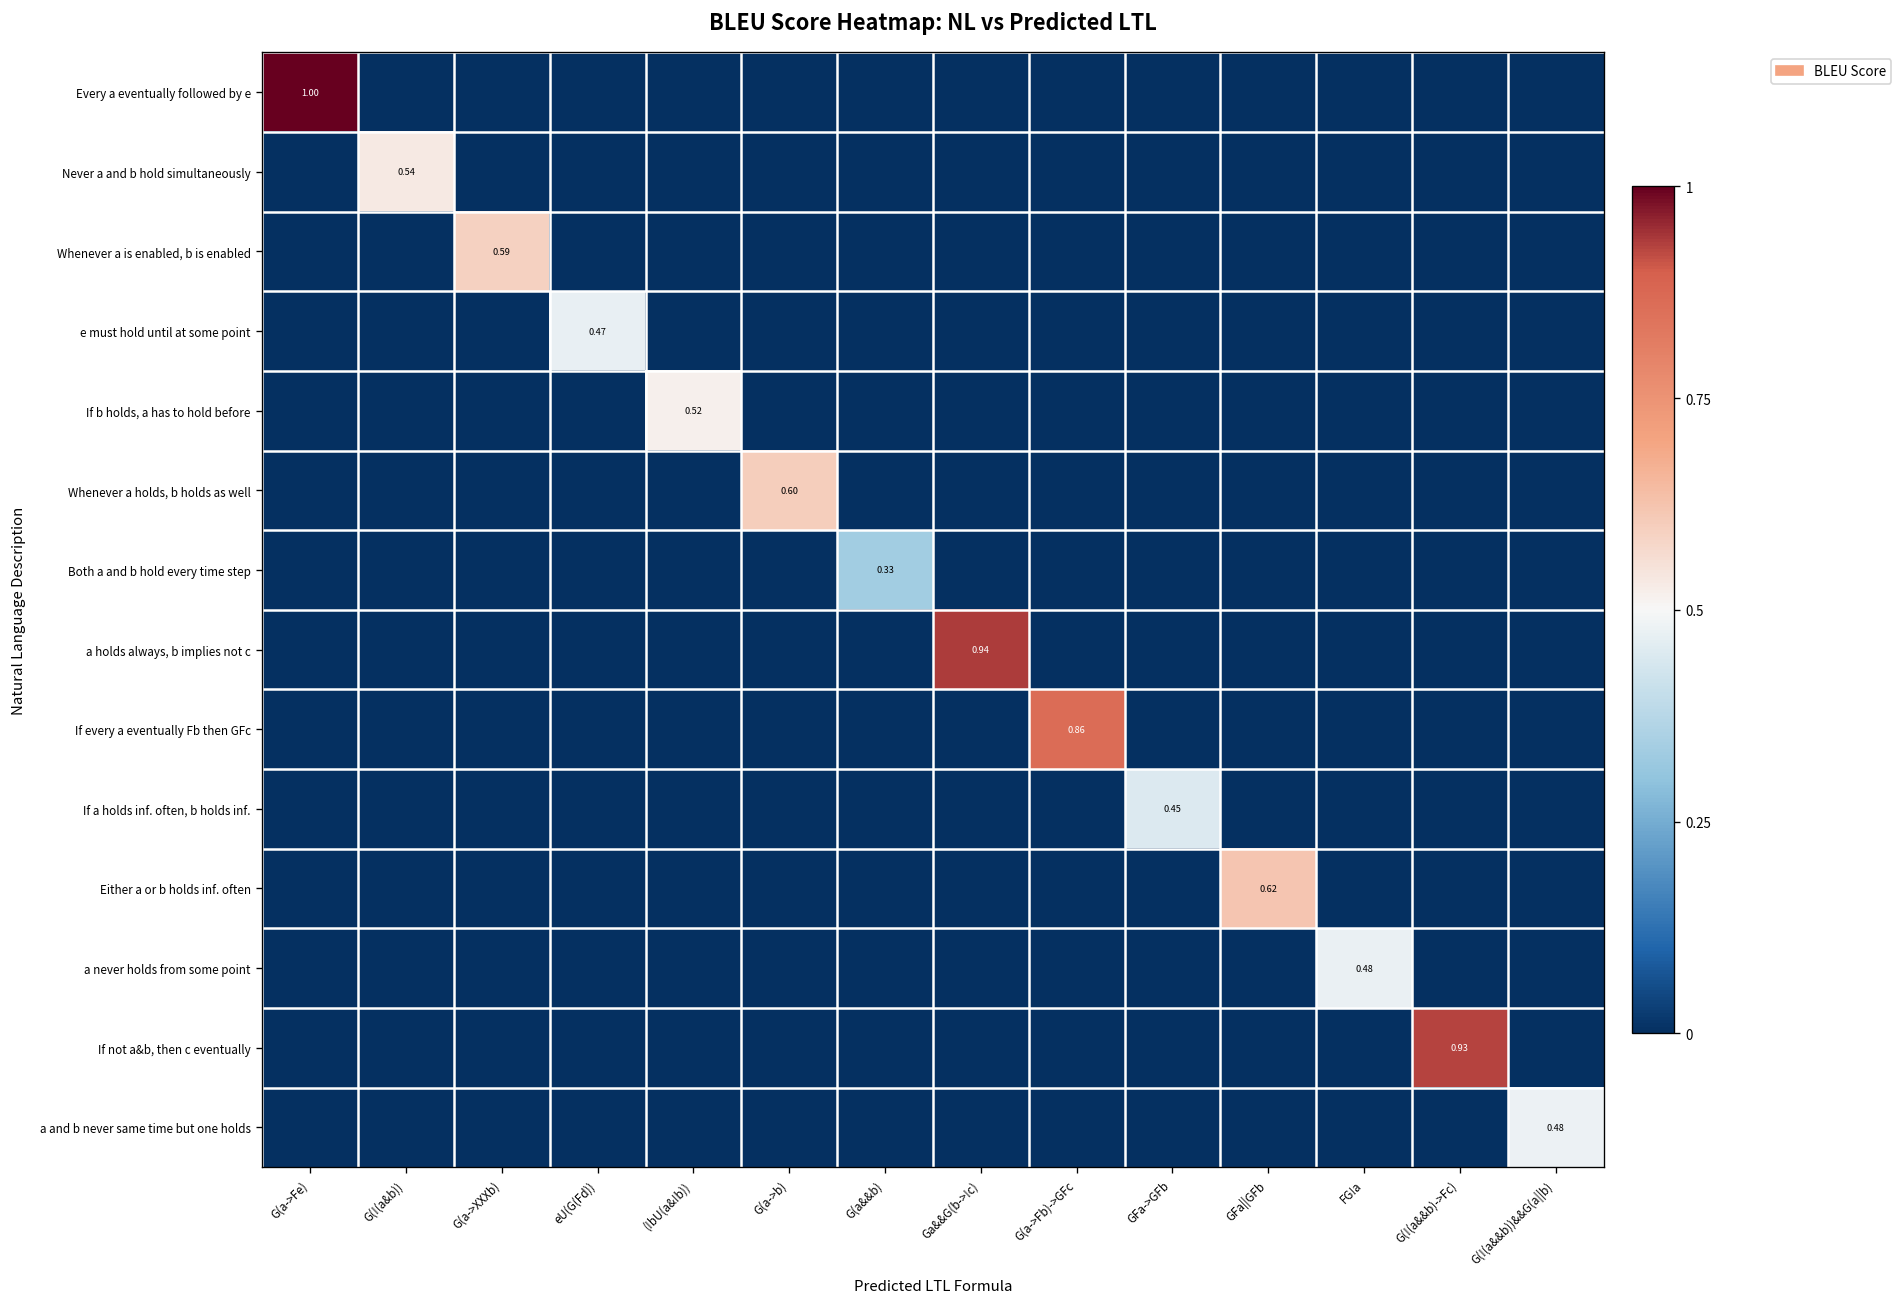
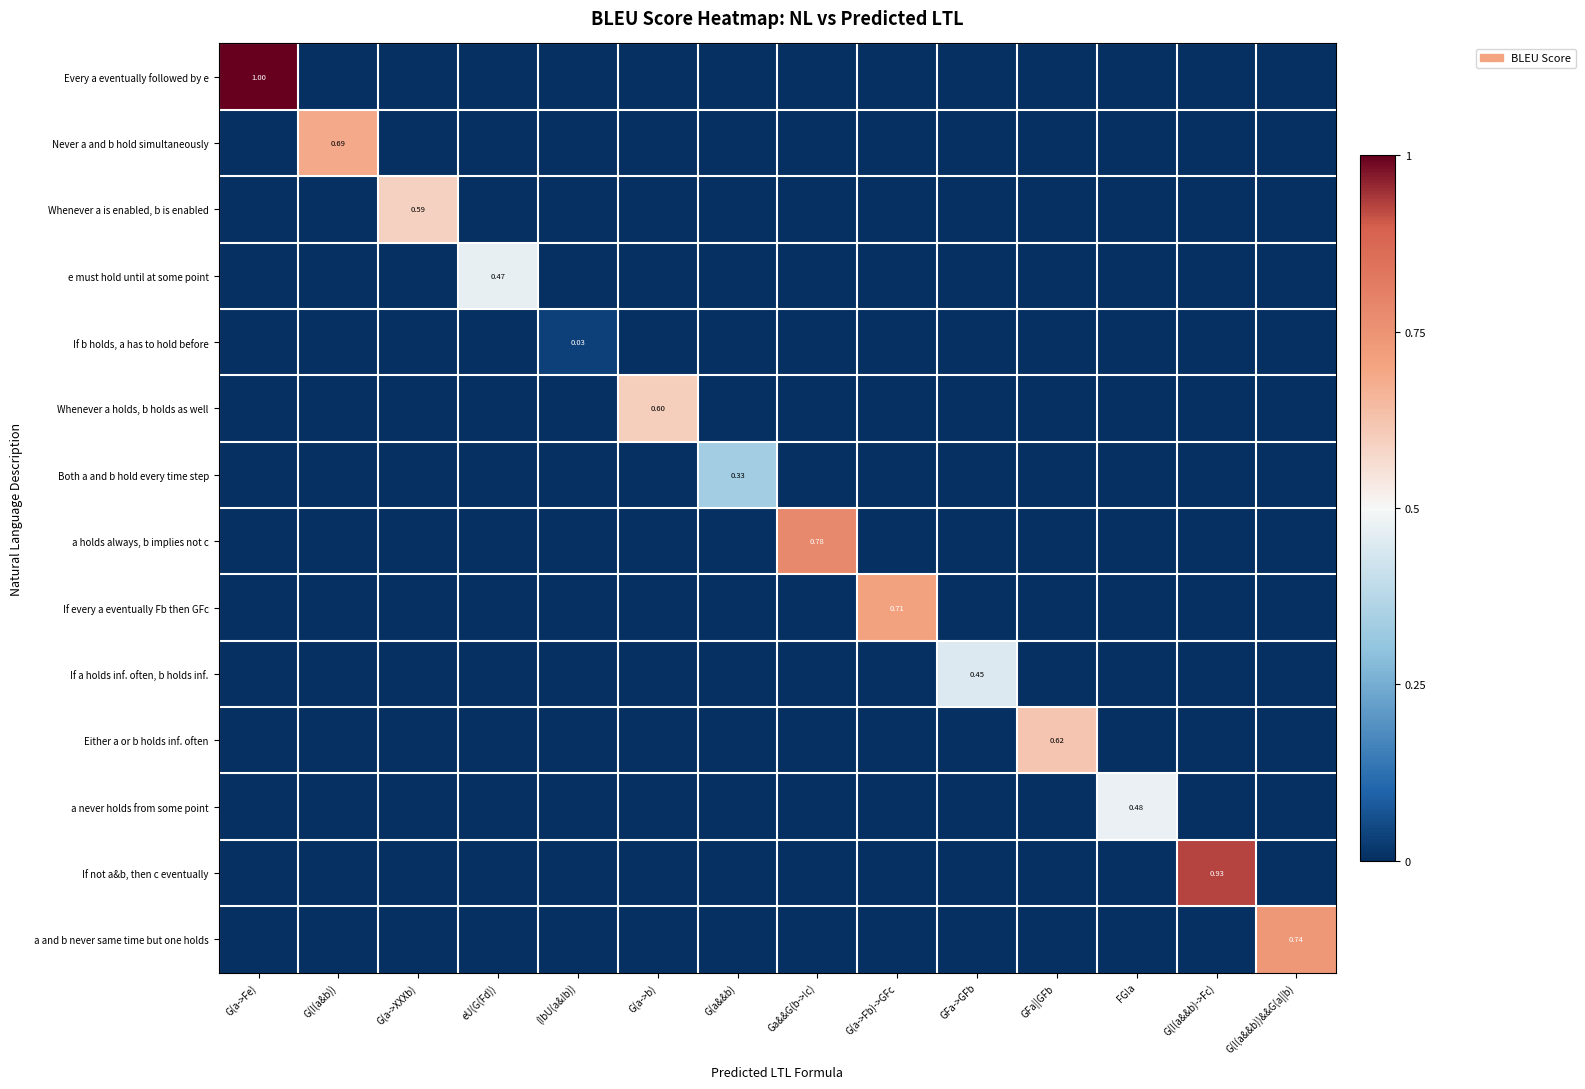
Never a and b hold simultaneously, G(!(a&b)): 0.54 -> 0.69
If b holds, a has to hold before, (!bU(a&!b)): 0.52 -> 0.03
a holds always, b implies not c, Ga&&G(b->!c): 0.94 -> 0.78
If every a eventually Fb then GFc, G(a->Fb)->GFc: 0.86 -> 0.71
a and b never same time but one holds, G(!(a&&b))&&G(a||b): 0.48 -> 0.74
